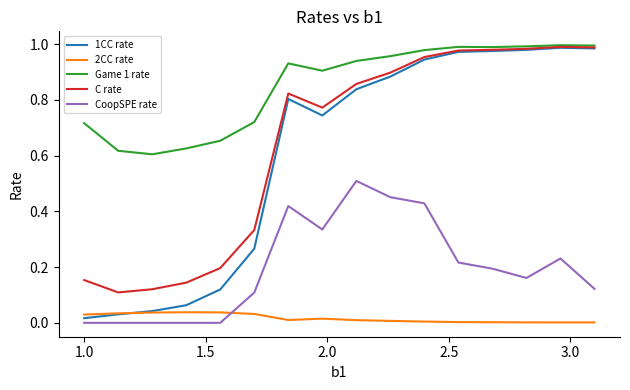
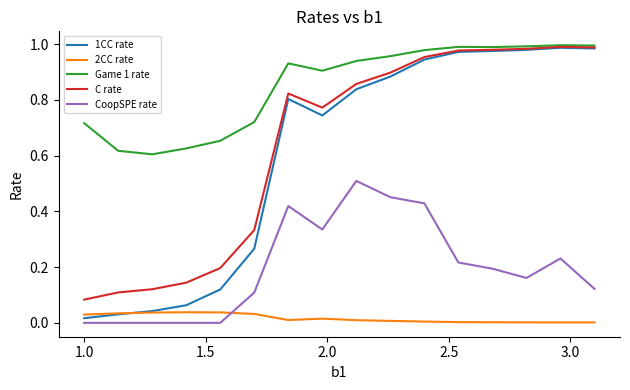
C rate, 1.0: 0.15 -> 0.08
